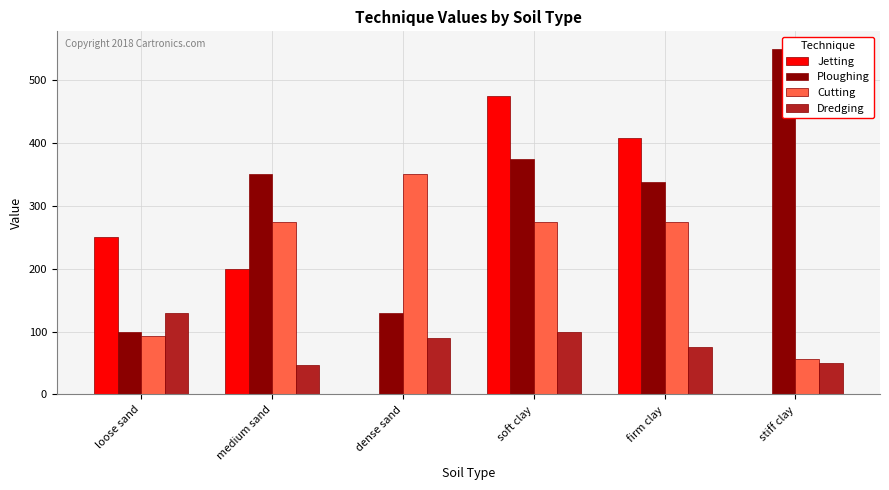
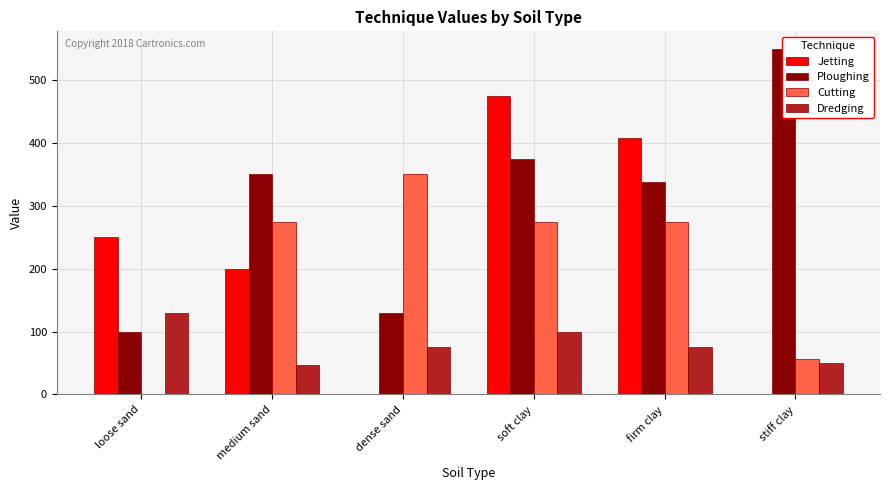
Cutting, loose sand: 90 -> 0
Dredging, dense sand: 90 -> 80
